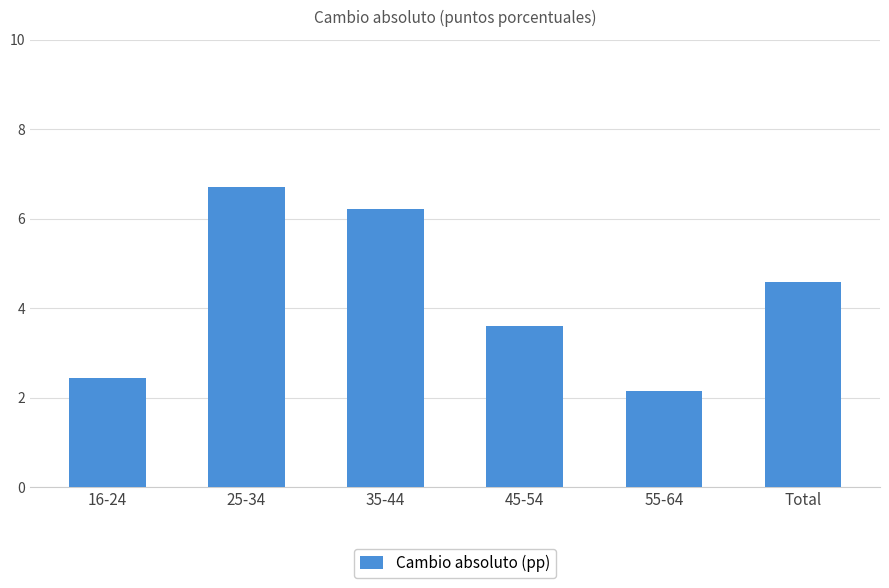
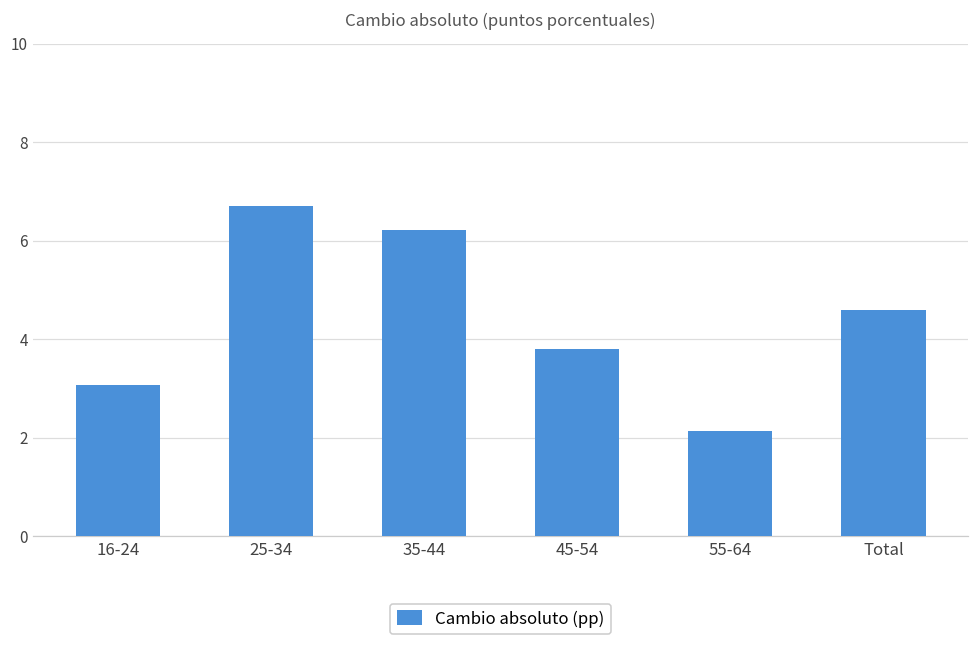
16-24: 2.4 -> 3.1
45-54: 3.6 -> 3.8
